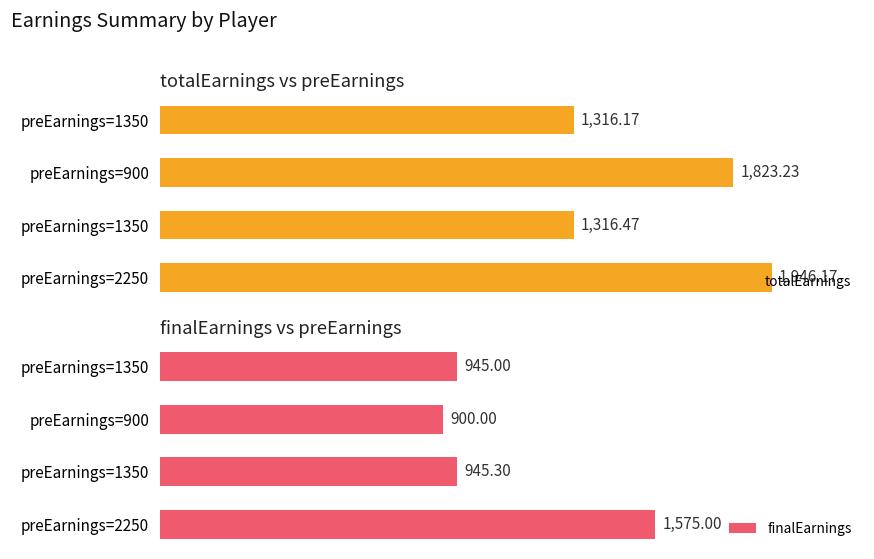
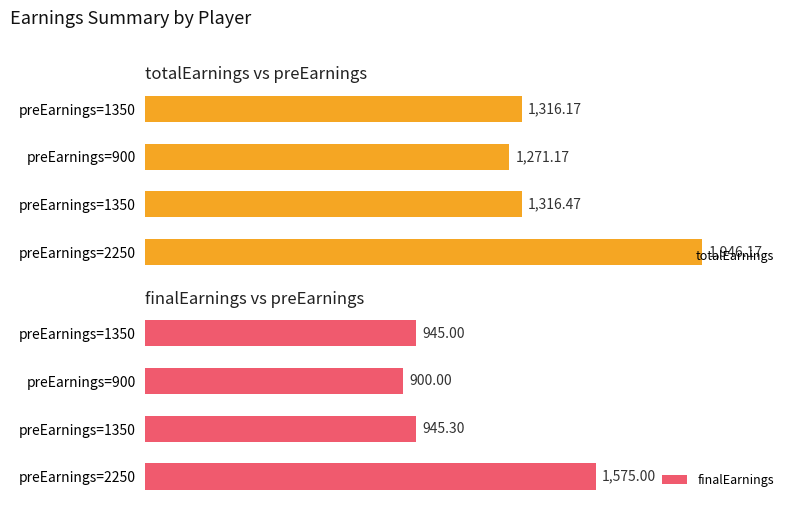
totalEarnings vs preEarnings, preEarnings=900: 1,823.23 -> 1,271.17
